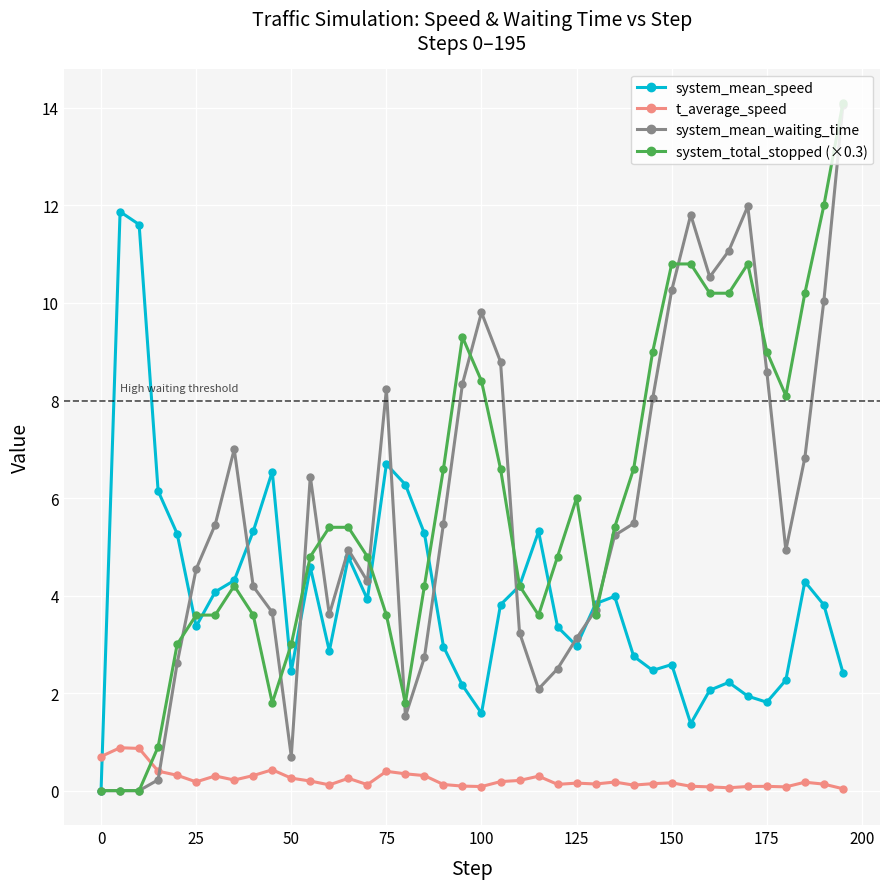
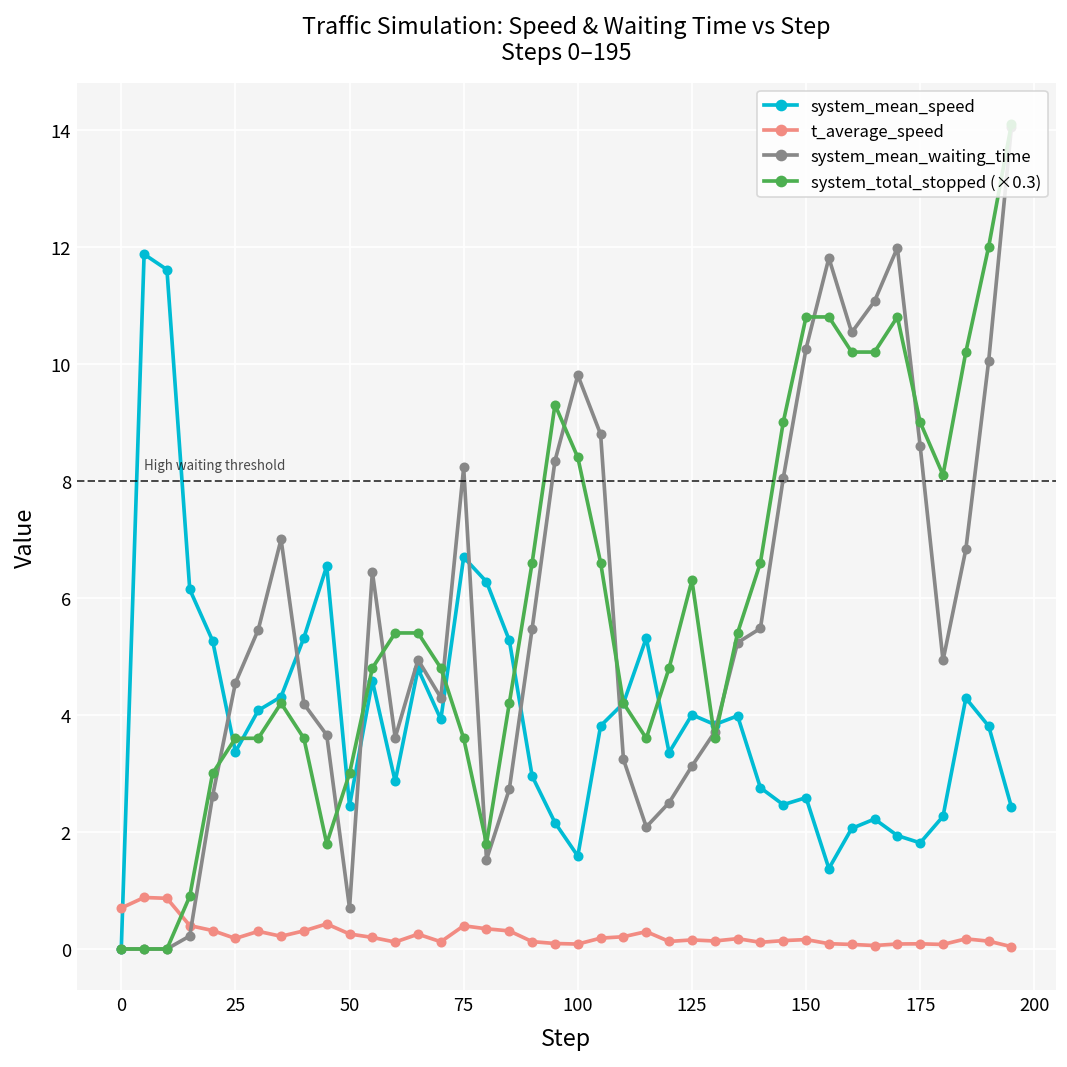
system_mean_speed, 125: 3.0 -> 4.0
system_total_stopped (×0.3), 125: 6.0 -> 6.3
